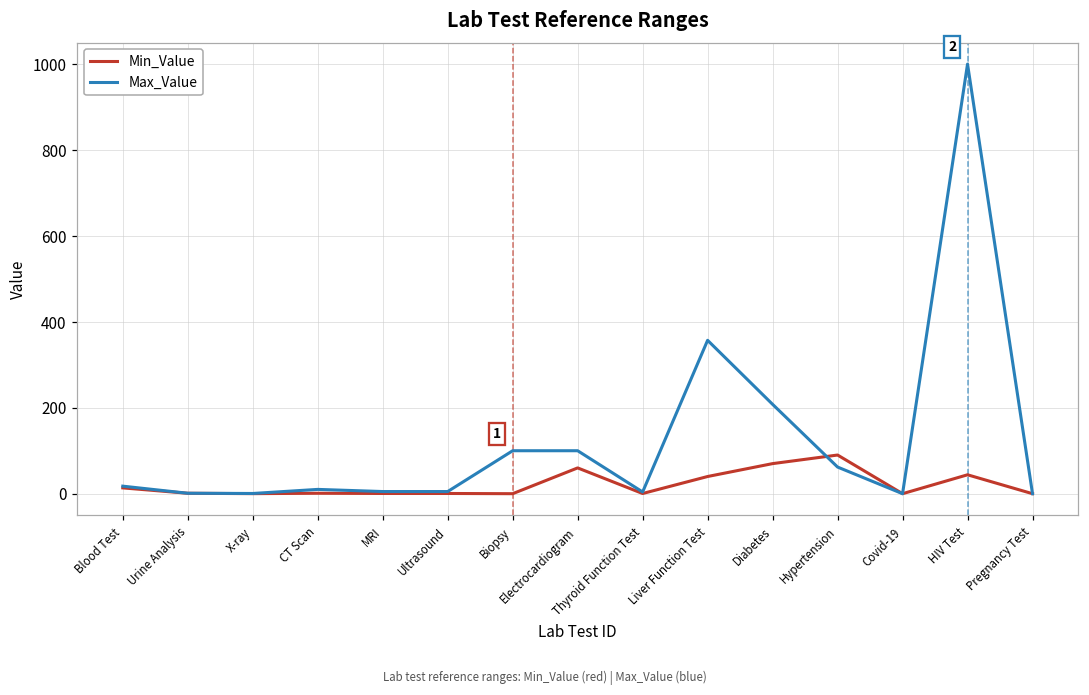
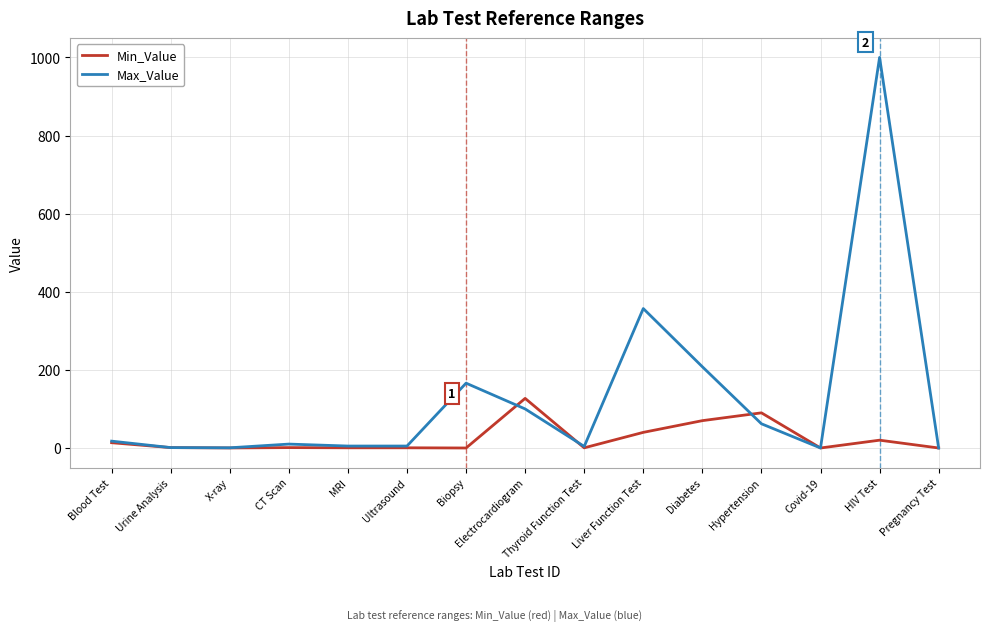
Max_Value, Biopsy: 100 -> 170
Min_Value, Electrocardiogram: 60 -> 130
Min_Value, HIV Test: 40 -> 20
